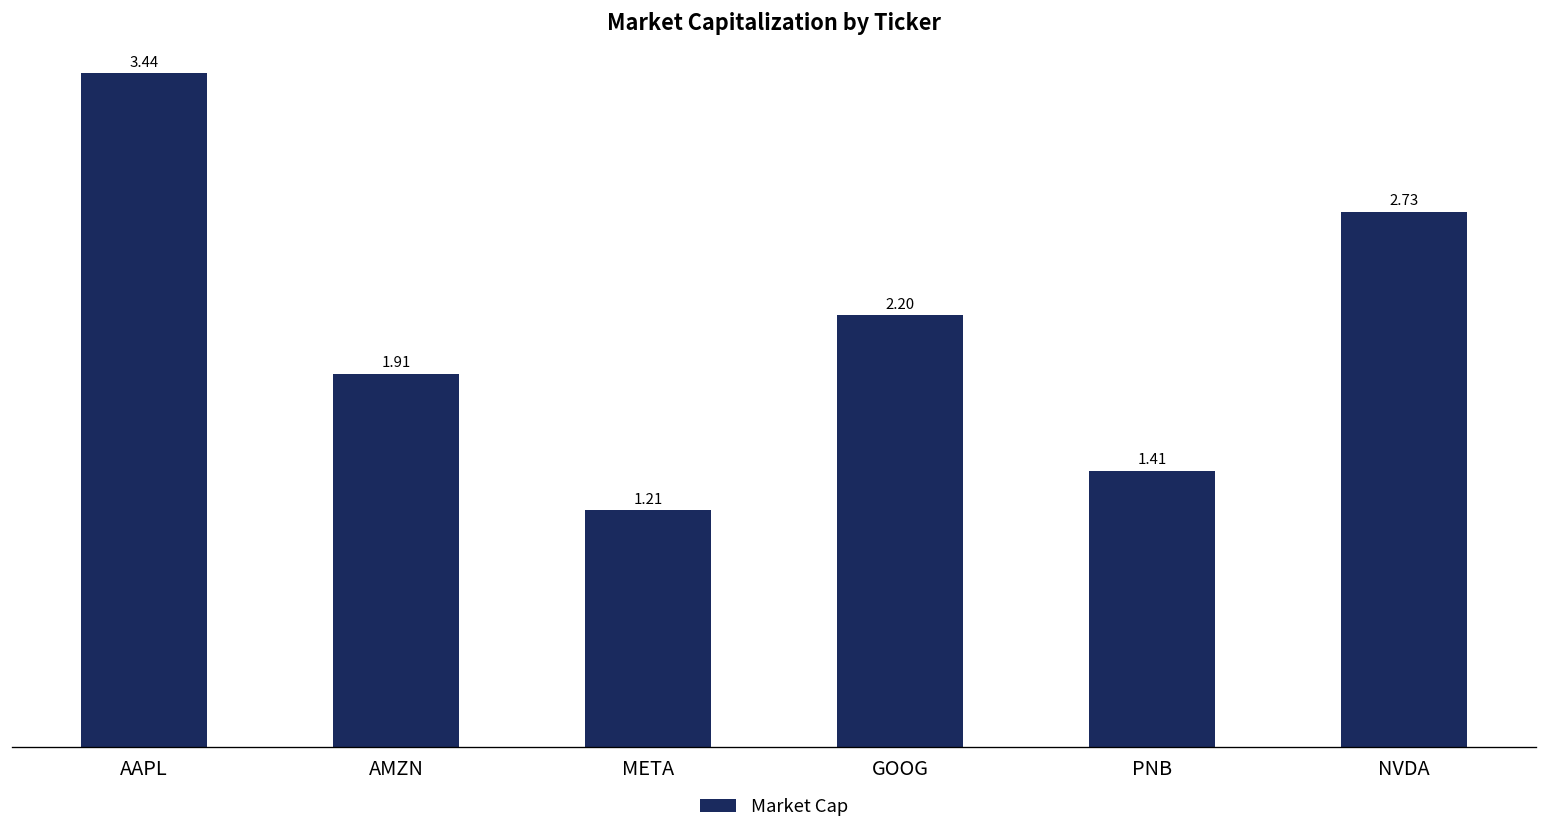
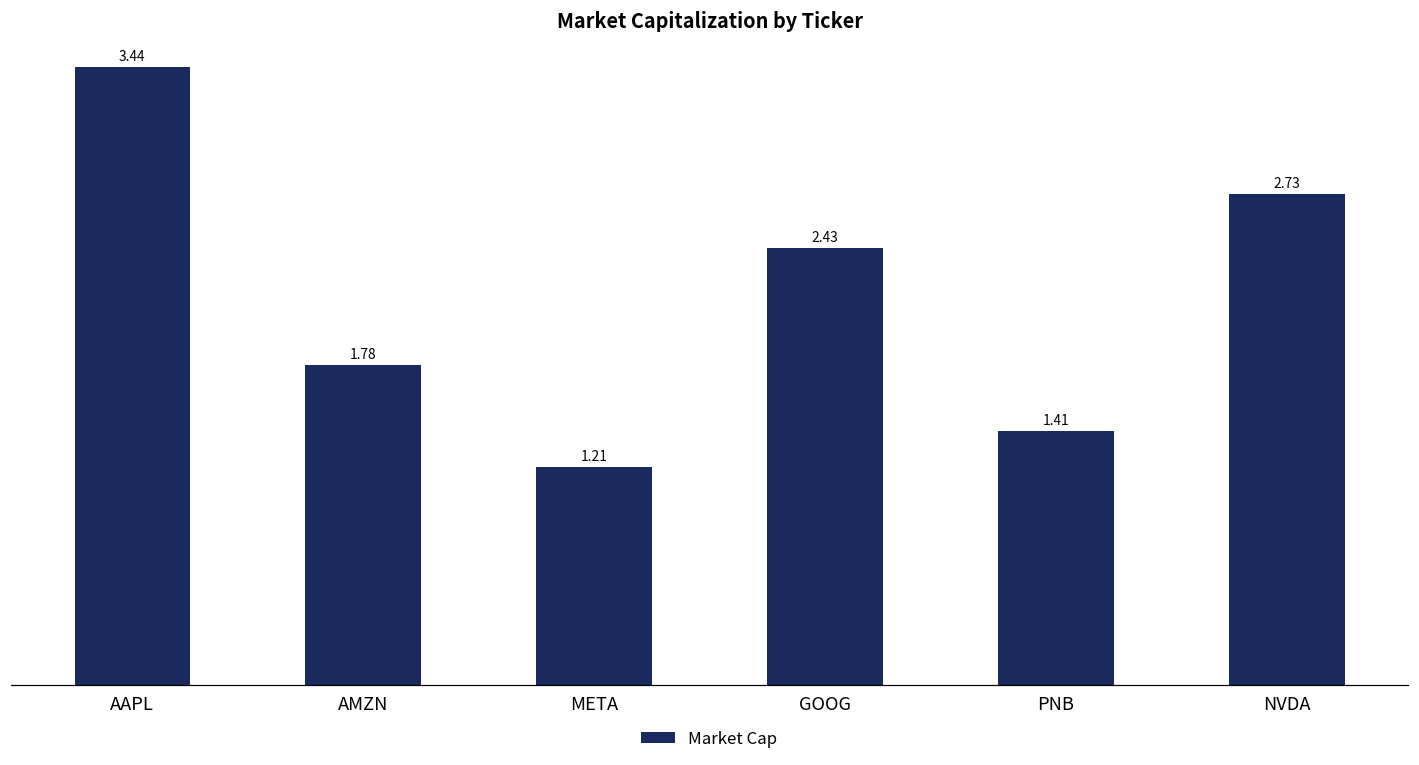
AMZN: 1.91 -> 1.78
GOOG: 2.20 -> 2.43
